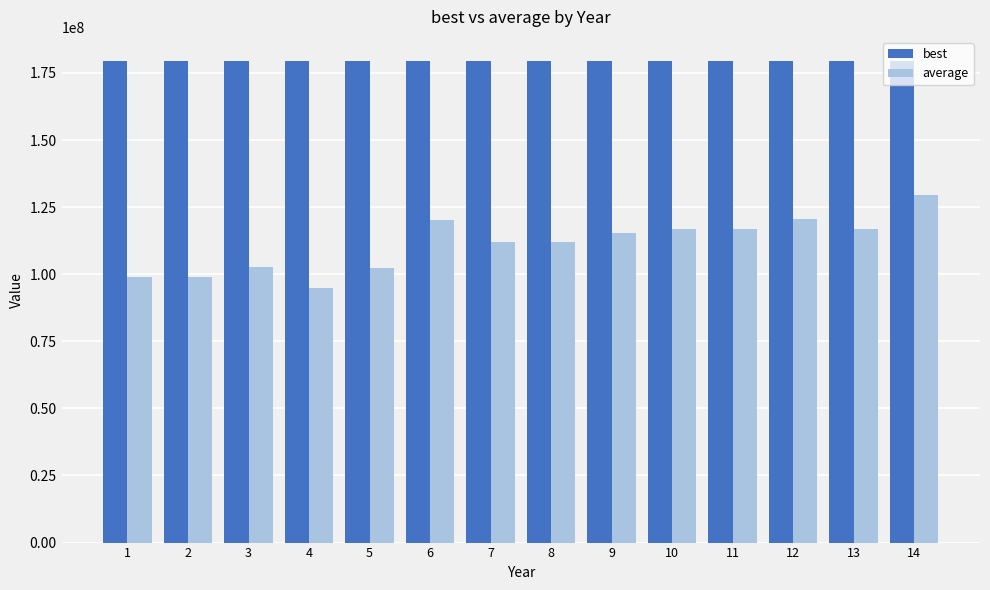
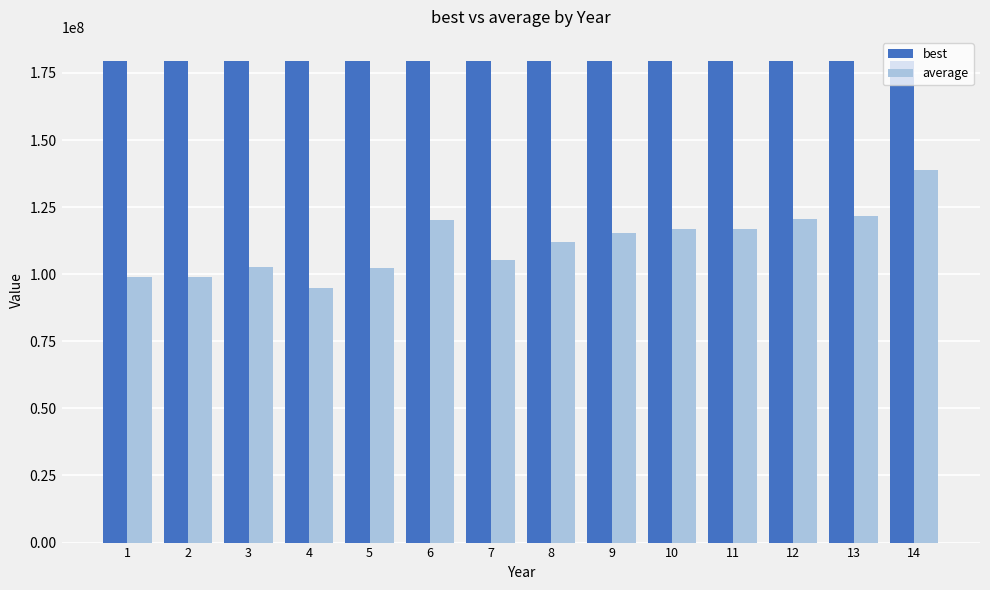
average, 7: 112000000 -> 105000000
average, 13: 117000000 -> 122000000
average, 14: 130000000 -> 139000000
